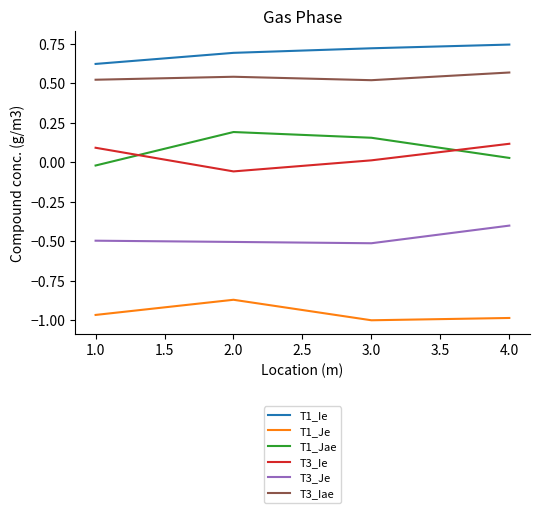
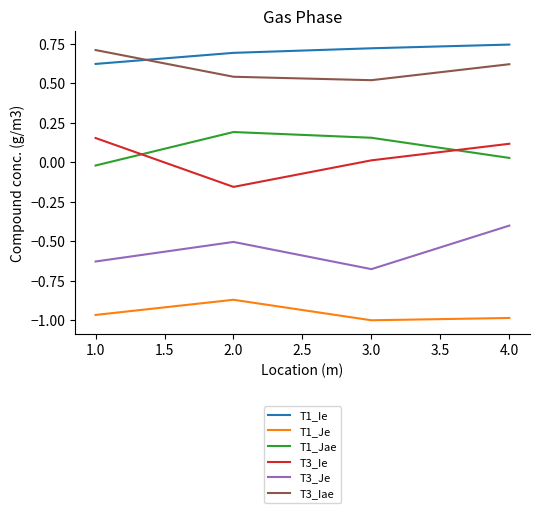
T3_Ie, 1.0: 0.09 -> 0.15
T3_Je, 1.0: -0.50 -> -0.63
T3_Iae, 1.0: 0.52 -> 0.71
T3_Ie, 2.0: -0.06 -> -0.16
T3_Je, 3.0: -0.51 -> -0.68
T3_Iae, 4.0: 0.57 -> 0.62
